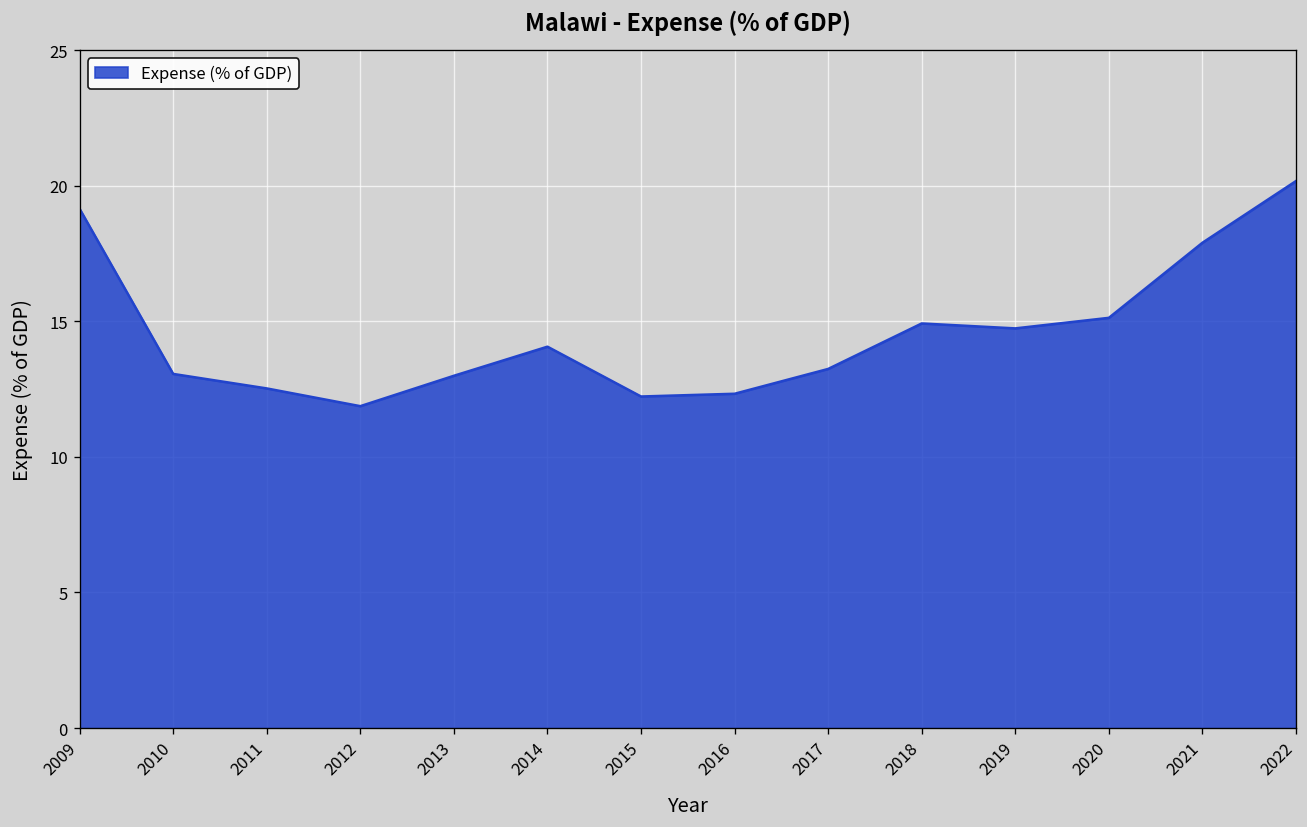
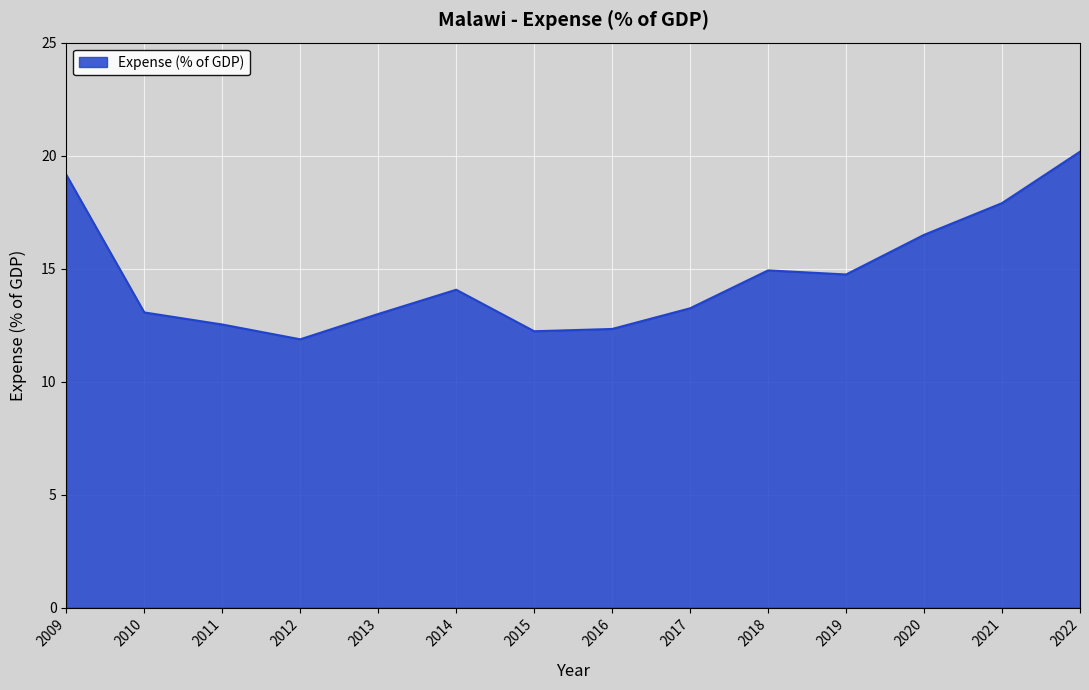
2020: 15.1 -> 16.5
